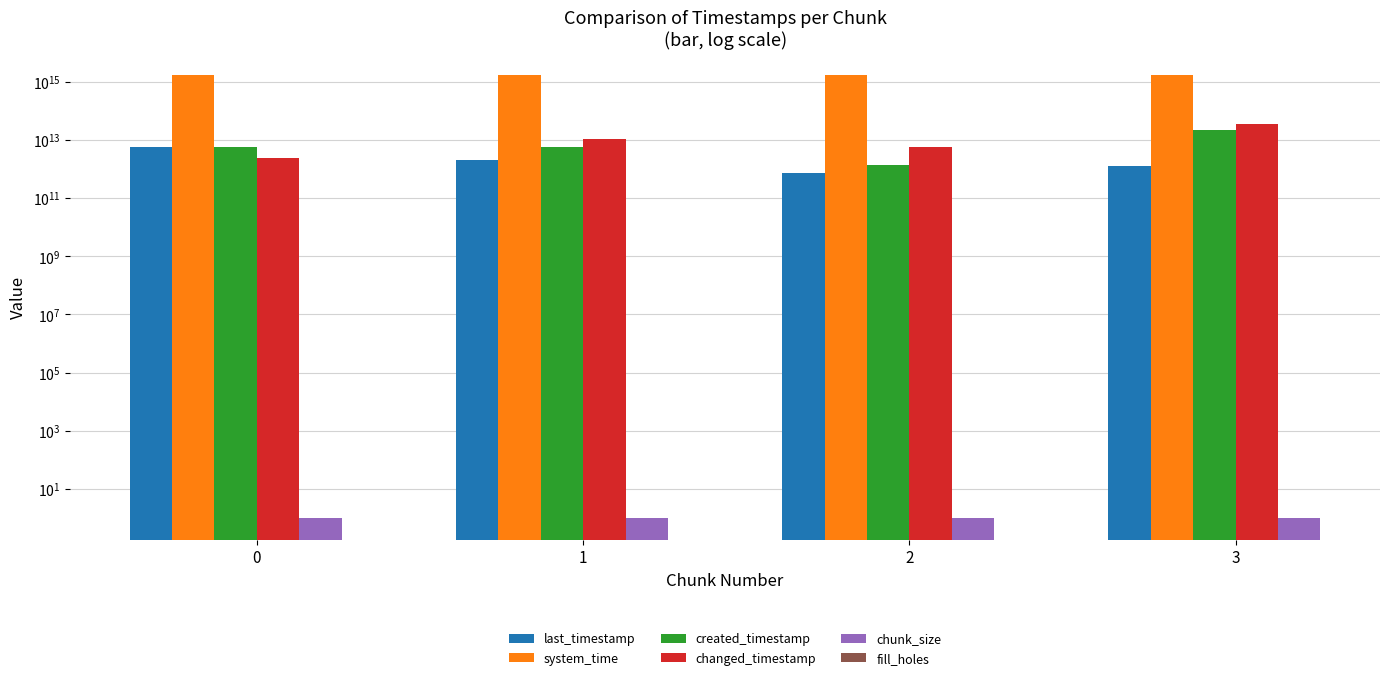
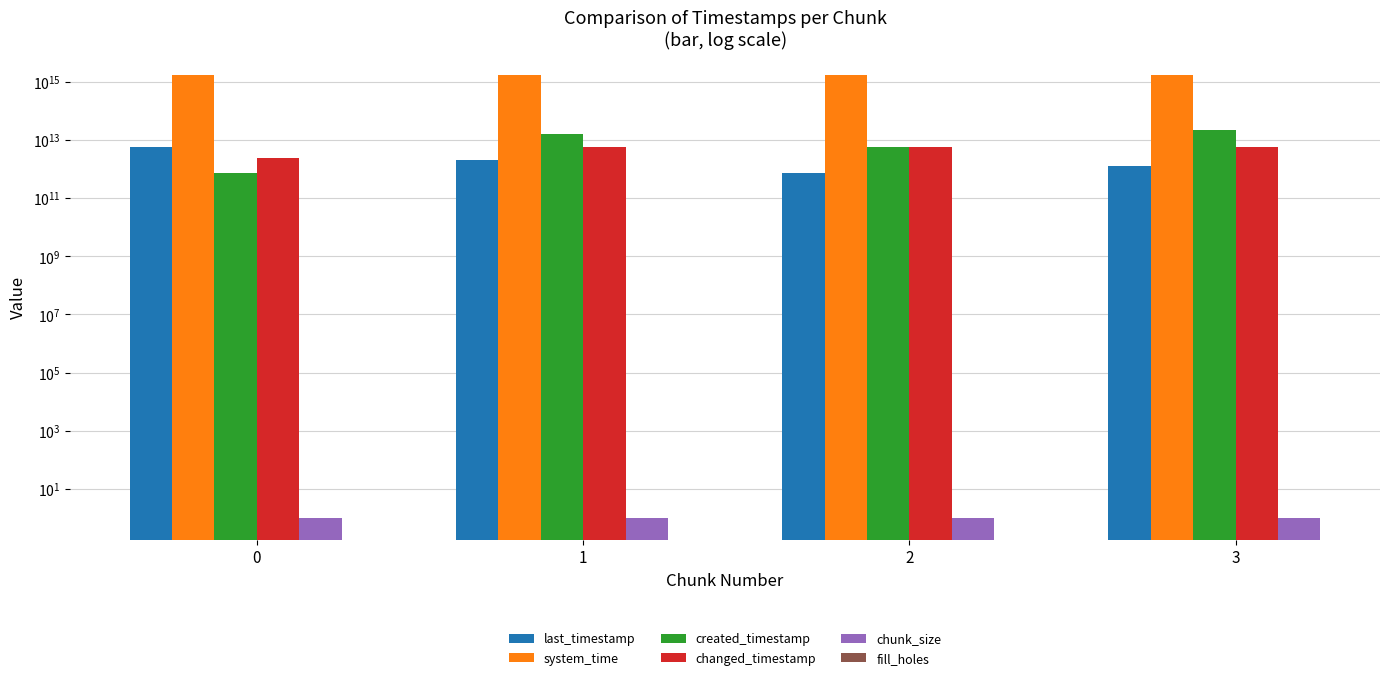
created_timestamp, 0: 6000000000000 -> 700000000000
created_timestamp, 1: 6000000000000 -> 20000000000000
changed_timestamp, 1: 11000000000000 -> 6000000000000
created_timestamp, 2: 1000000000000 -> 6000000000000
changed_timestamp, 3: 40000000000000 -> 6000000000000
